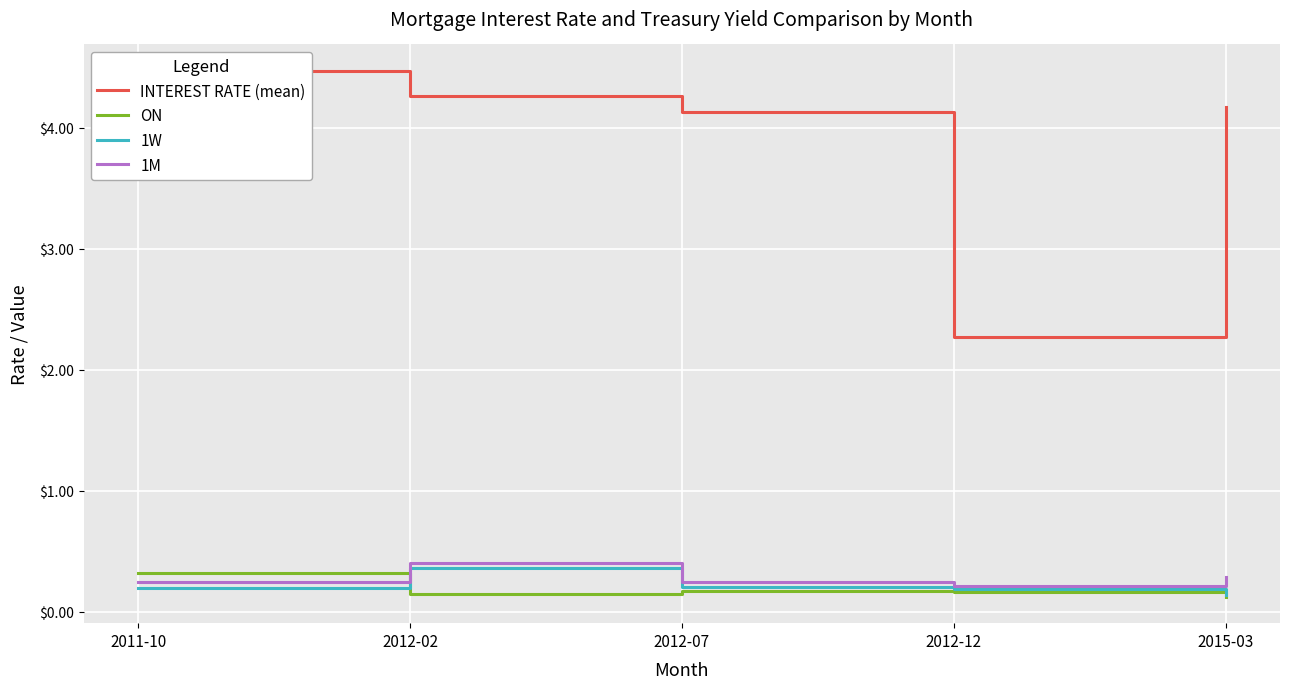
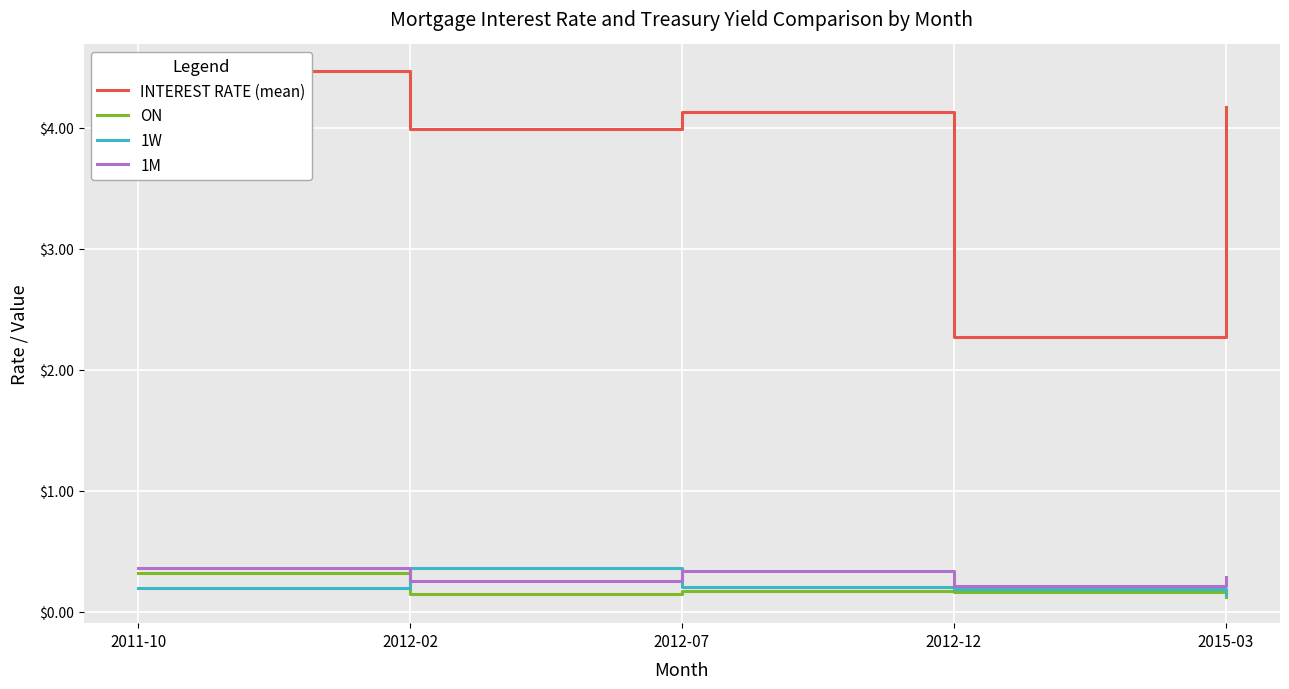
1M, 2011-10: $0.24 -> $0.36
INTEREST RATE (mean), 2012-02: $4.26 -> $3.99
1M, 2012-02: $0.40 -> $0.25
1M, 2012-07: $0.25 -> $0.33
